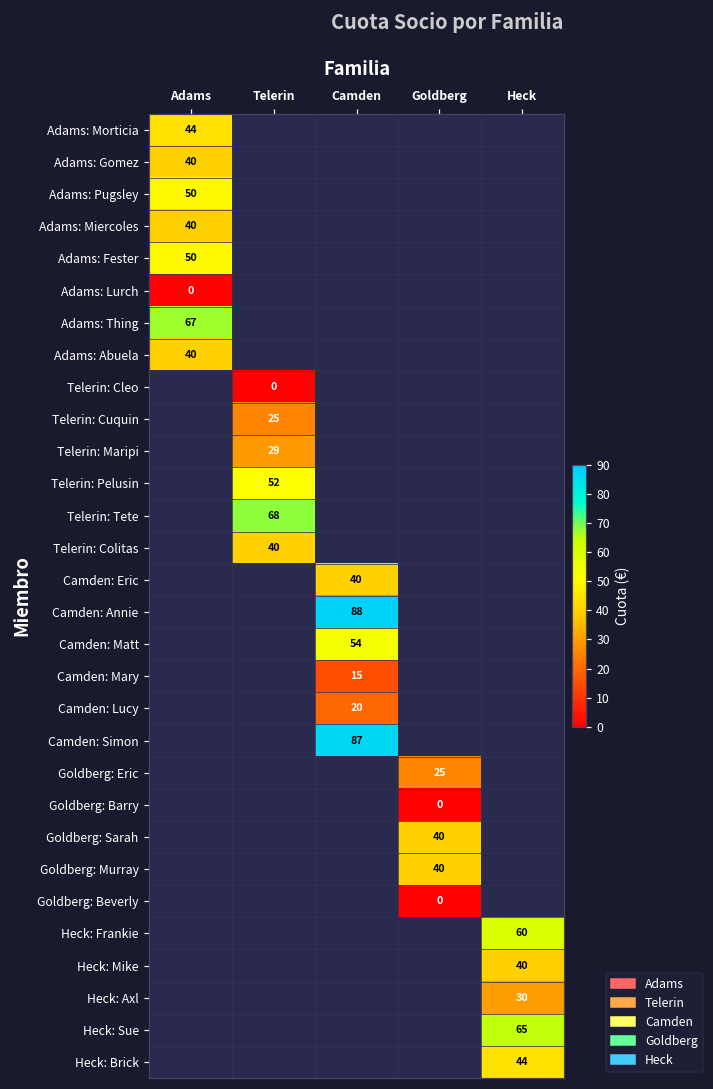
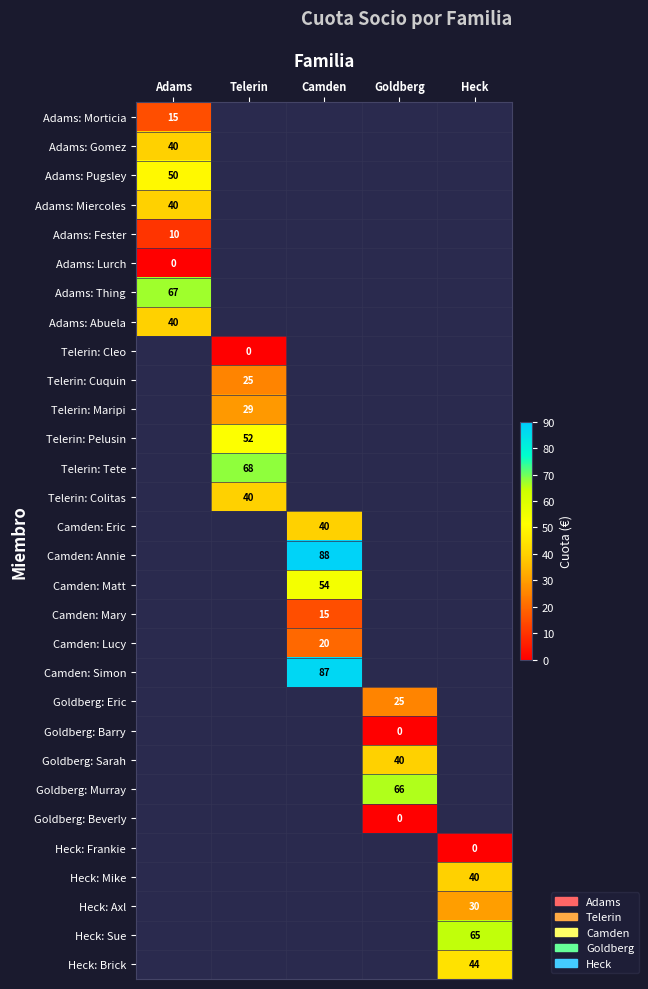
Adams: Morticia, Adams: 44 -> 15
Adams: Fester, Adams: 50 -> 10
Goldberg: Murray, Goldberg: 40 -> 66
Heck: Frankie, Heck: 60 -> 0
